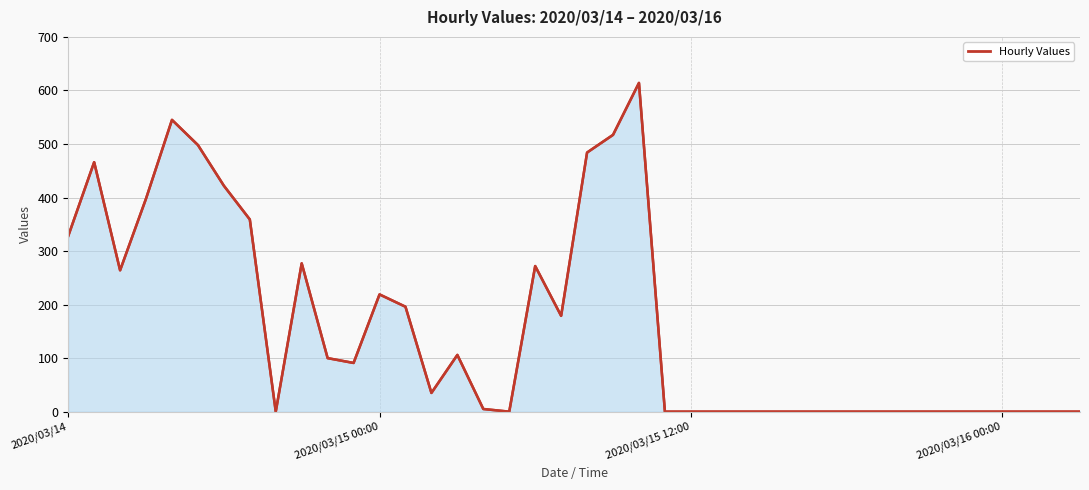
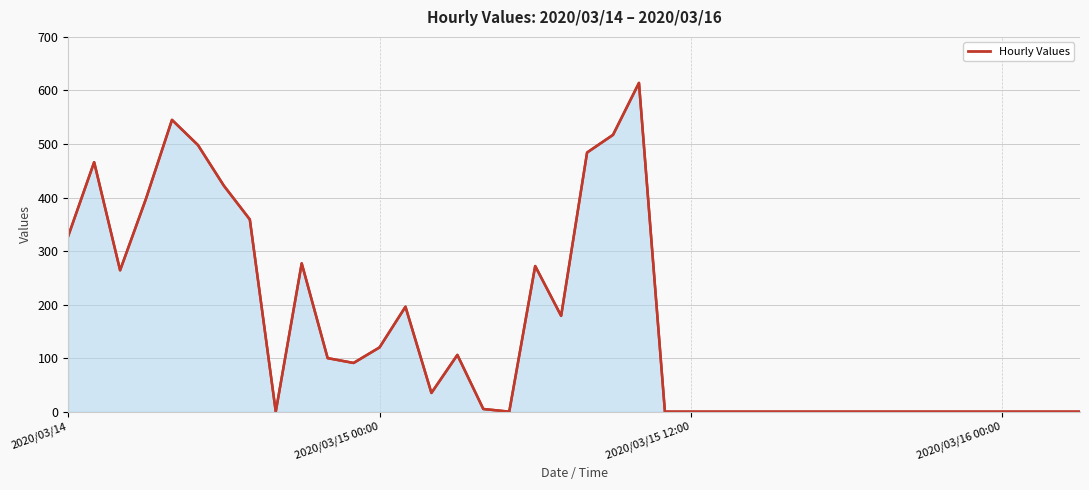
2020/03/15 00:00: 220 -> 120
